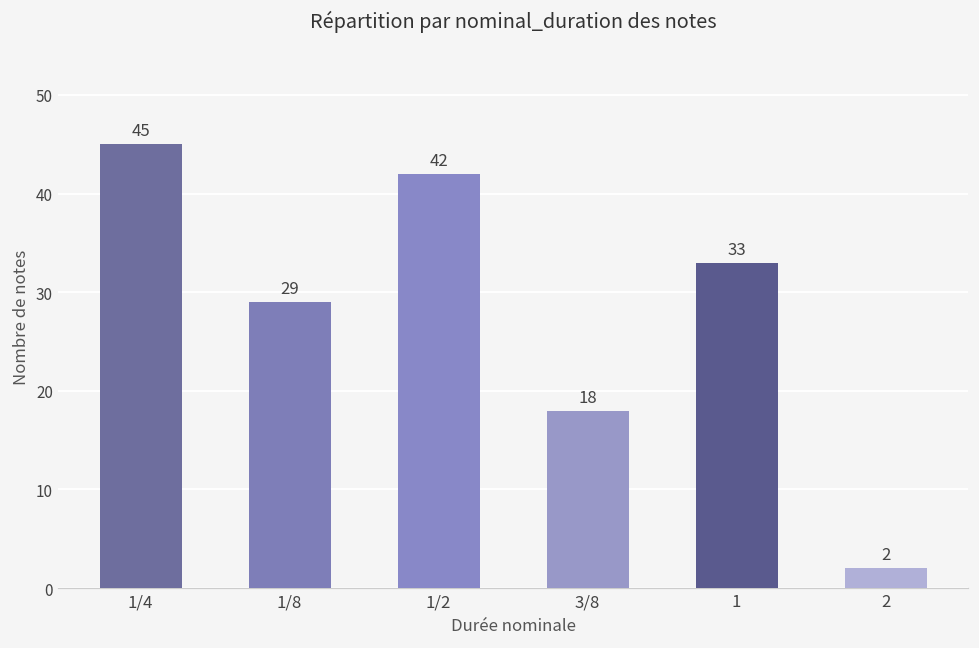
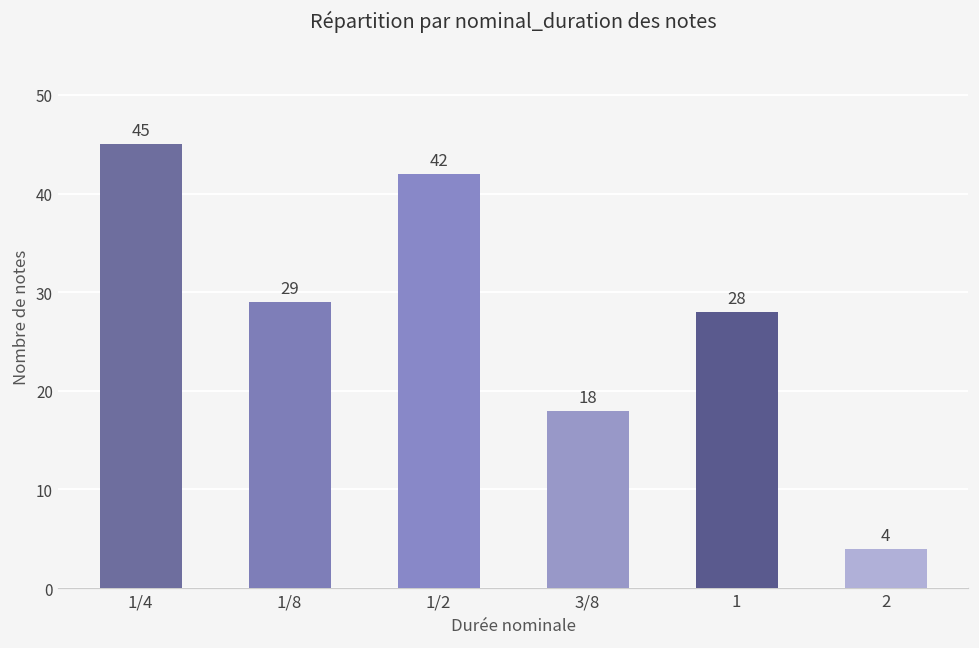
1: 33 -> 28
2: 2 -> 4
